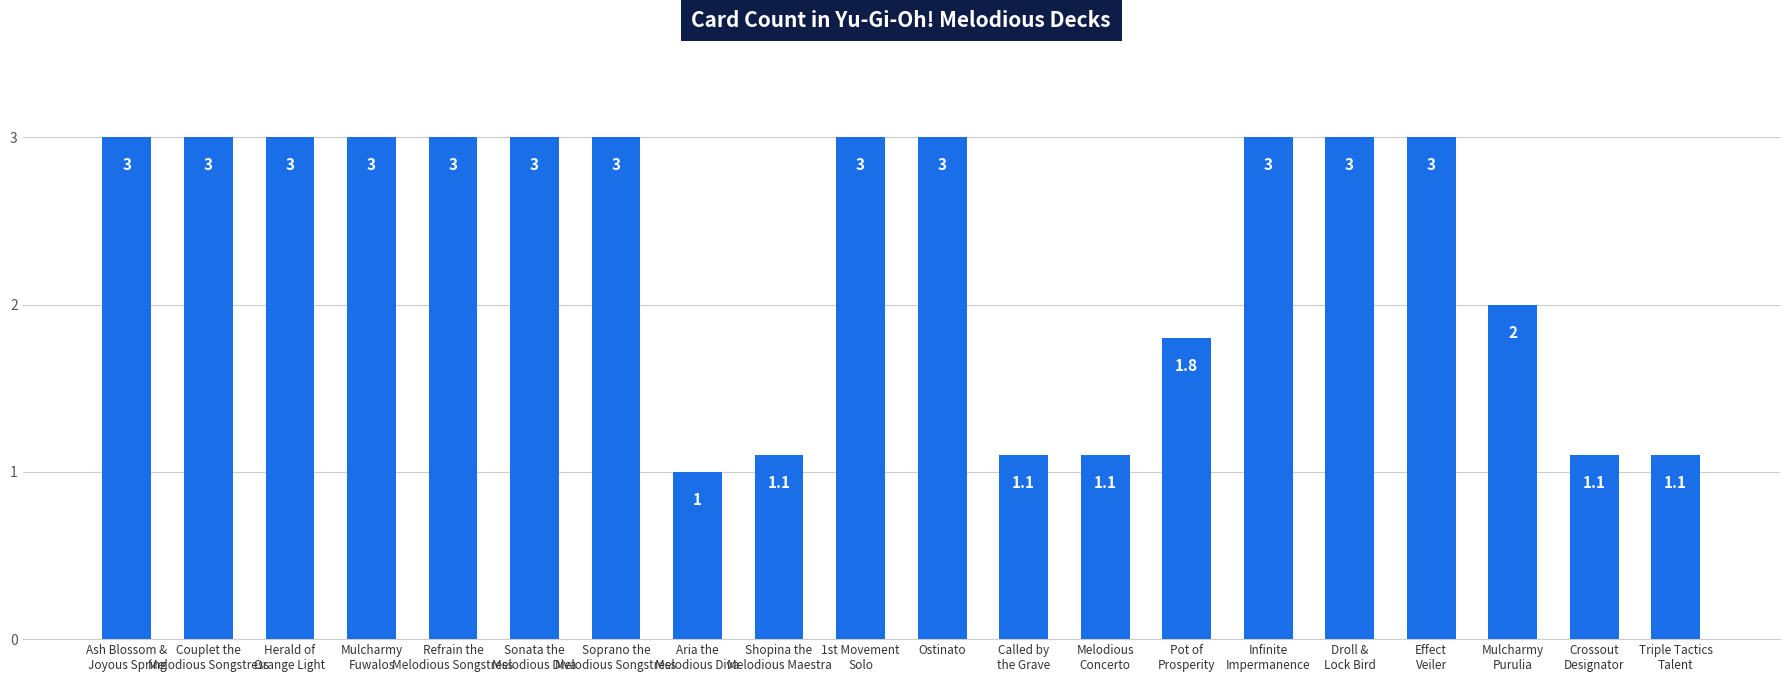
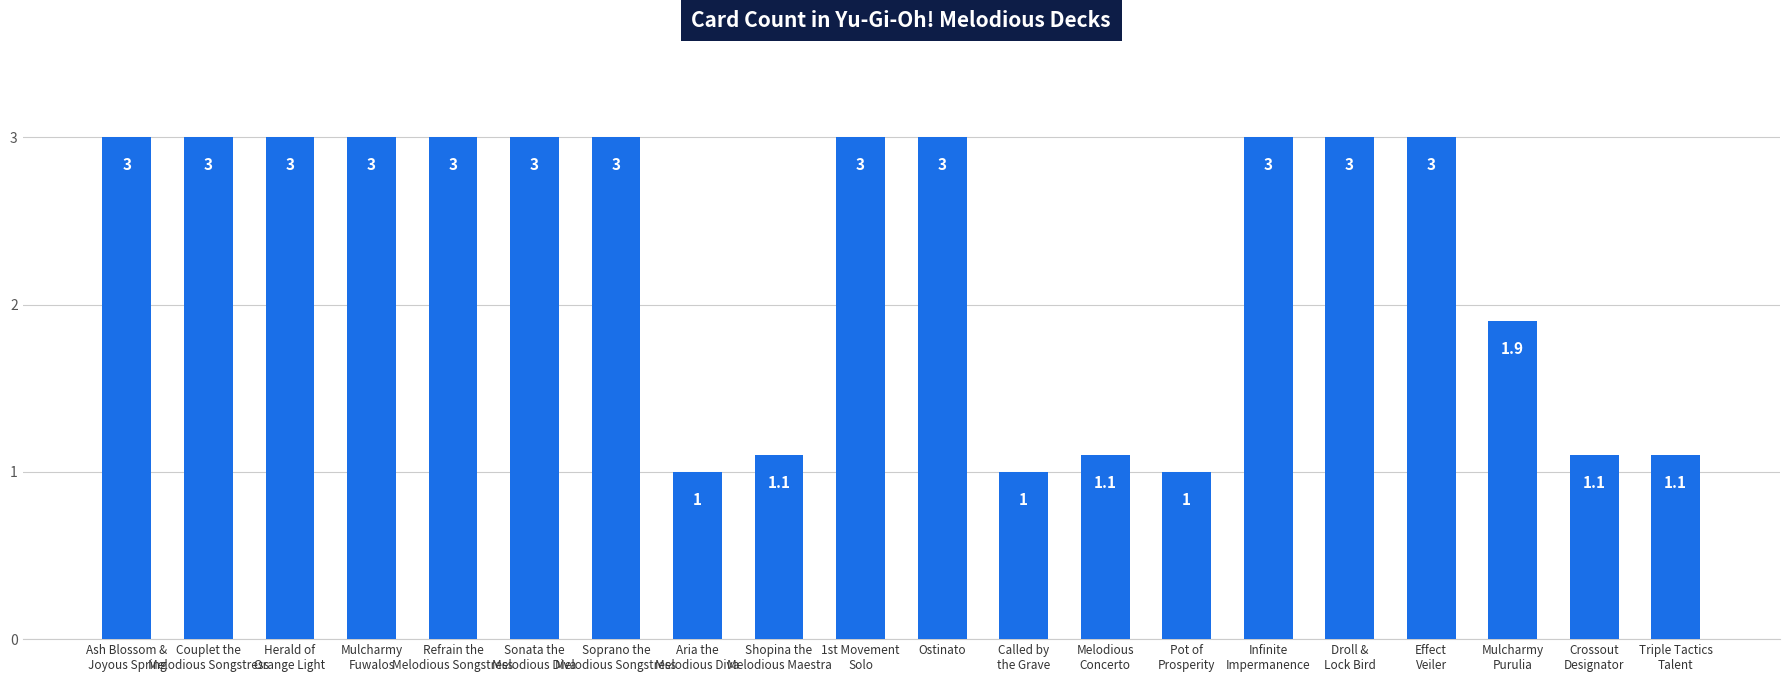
Called by the Grave: 1.1 -> 1
Pot of Prosperity: 1.8 -> 1
Mulcharmy Purulia: 2 -> 1.9
